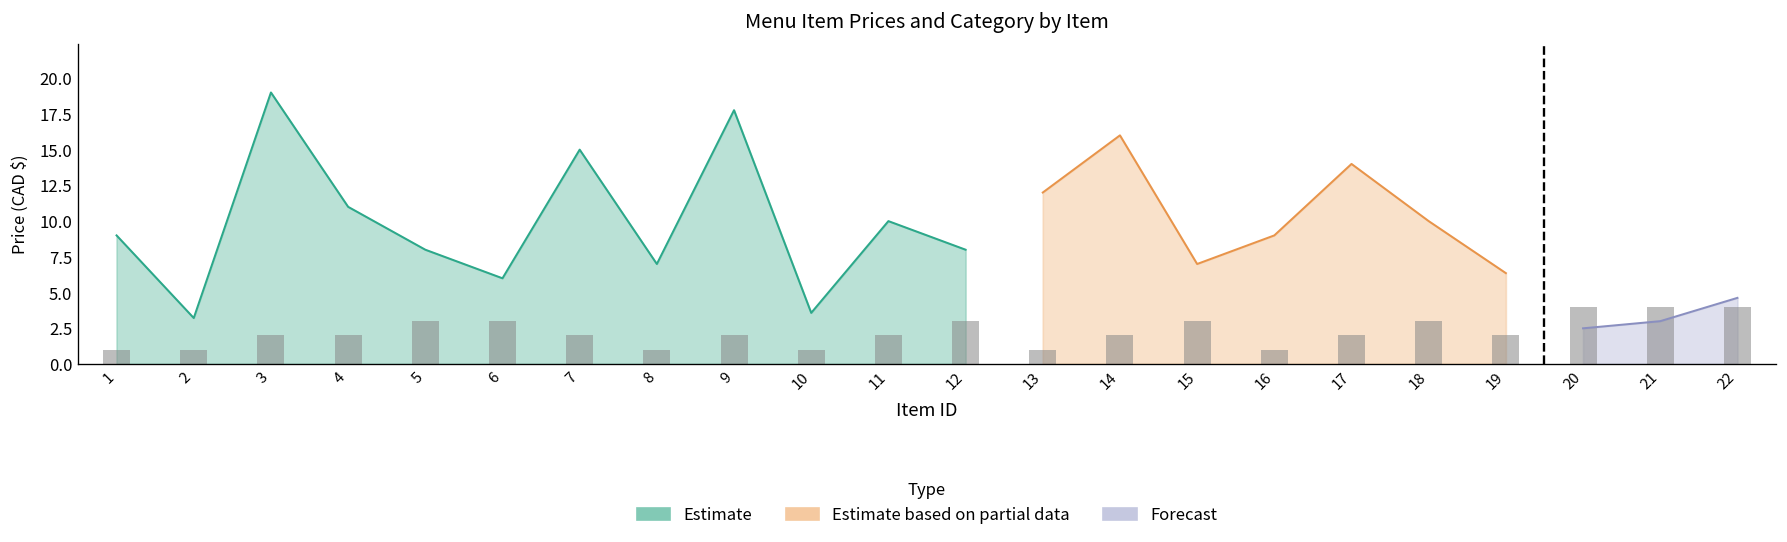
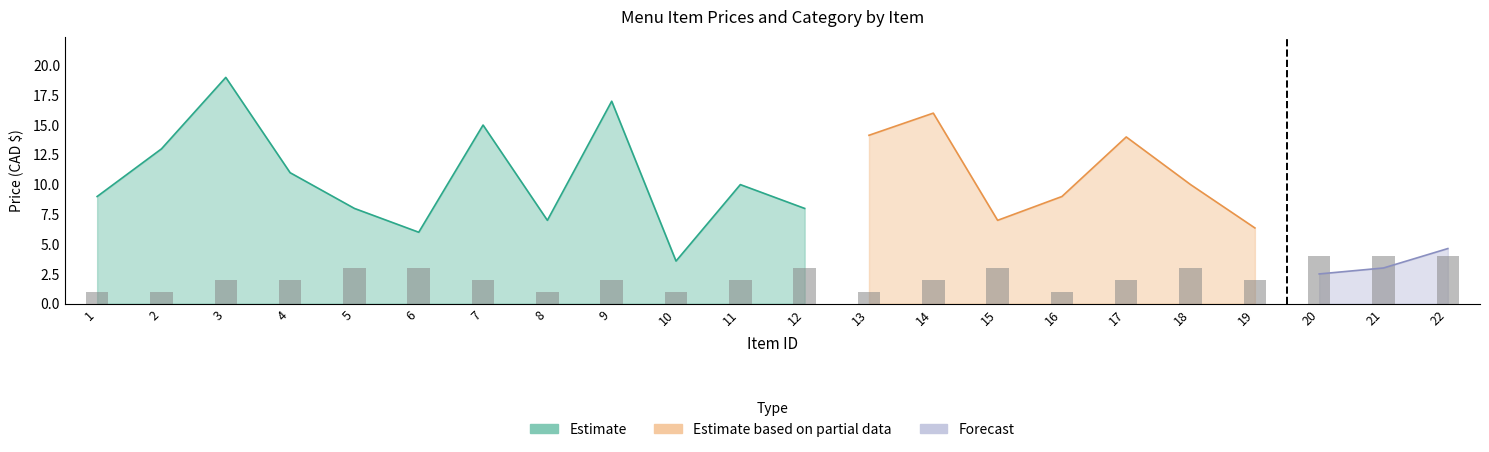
Estimate, 2: 3.2 -> 13.0
Estimate, 9: 17.8 -> 17.0
Estimate based on partial data, 13: 12.0 -> 14.1
